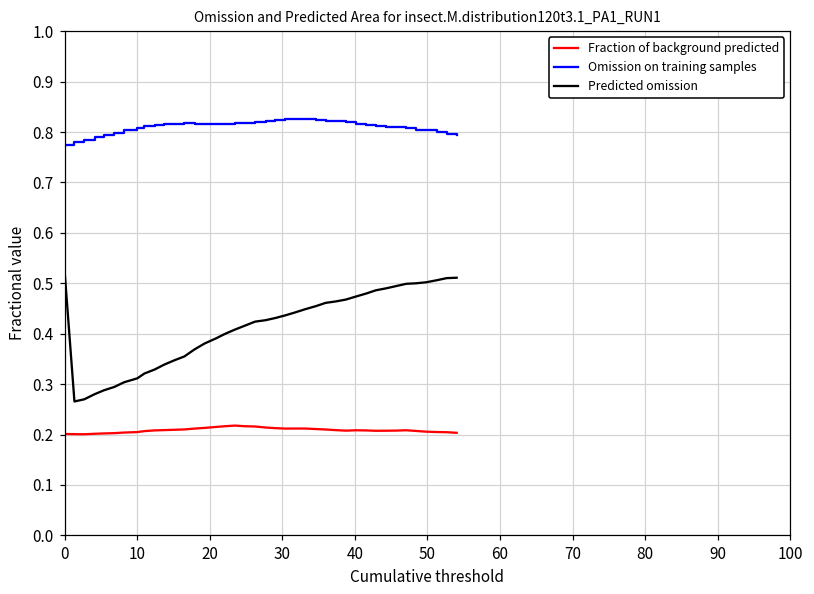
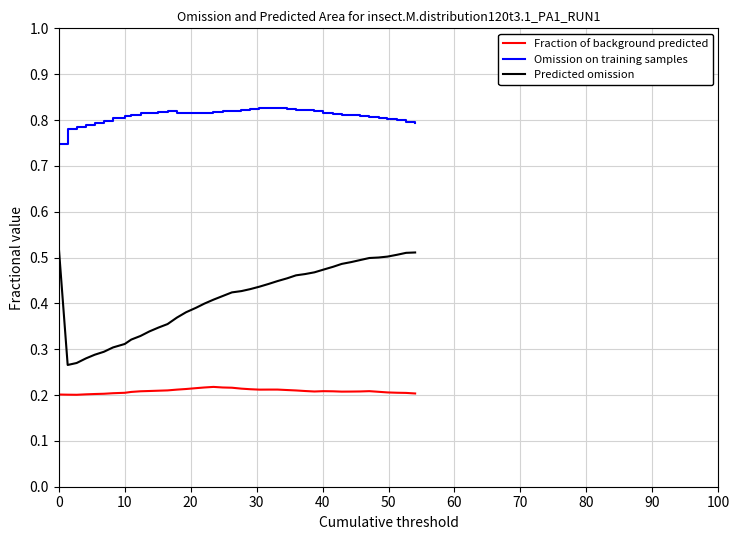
Omission on training samples, 0: 0.78 -> 0.75
